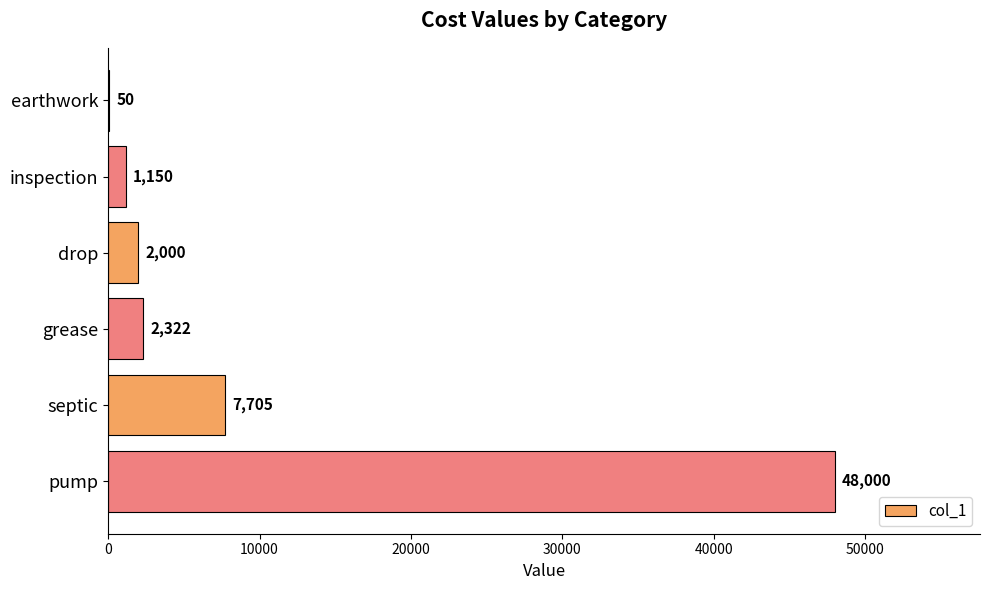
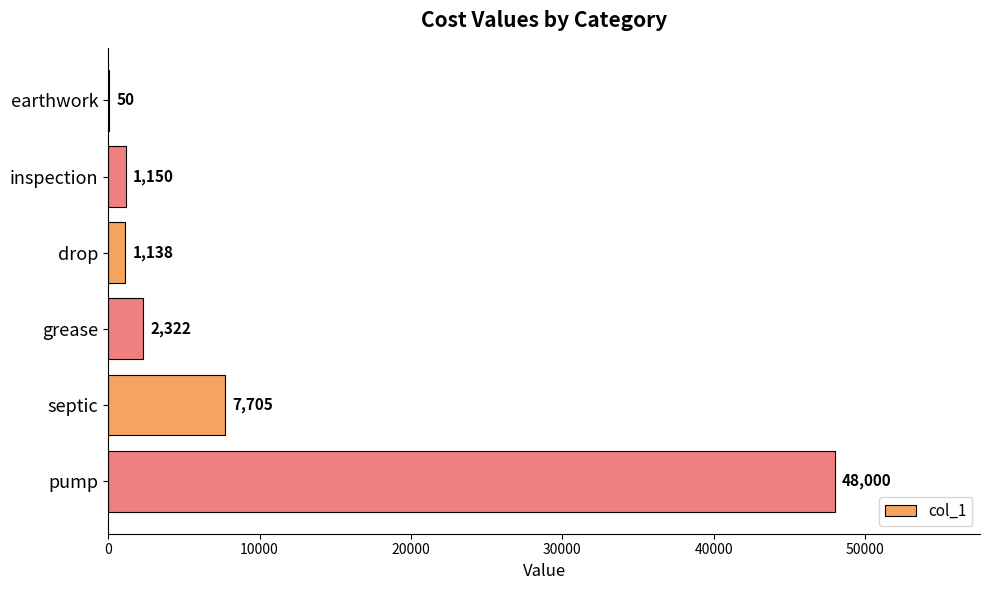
drop: 2,000 -> 1,138
